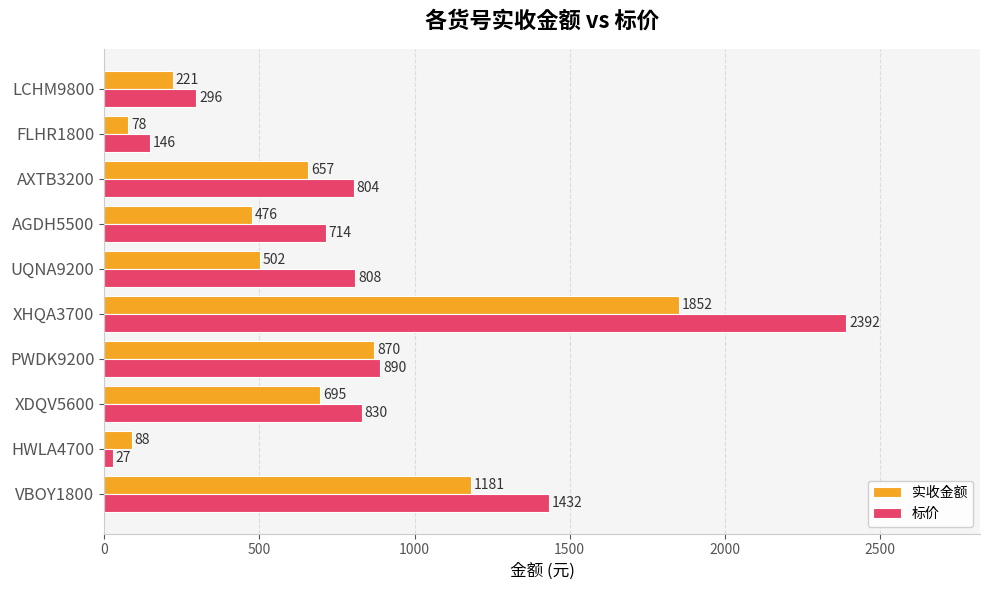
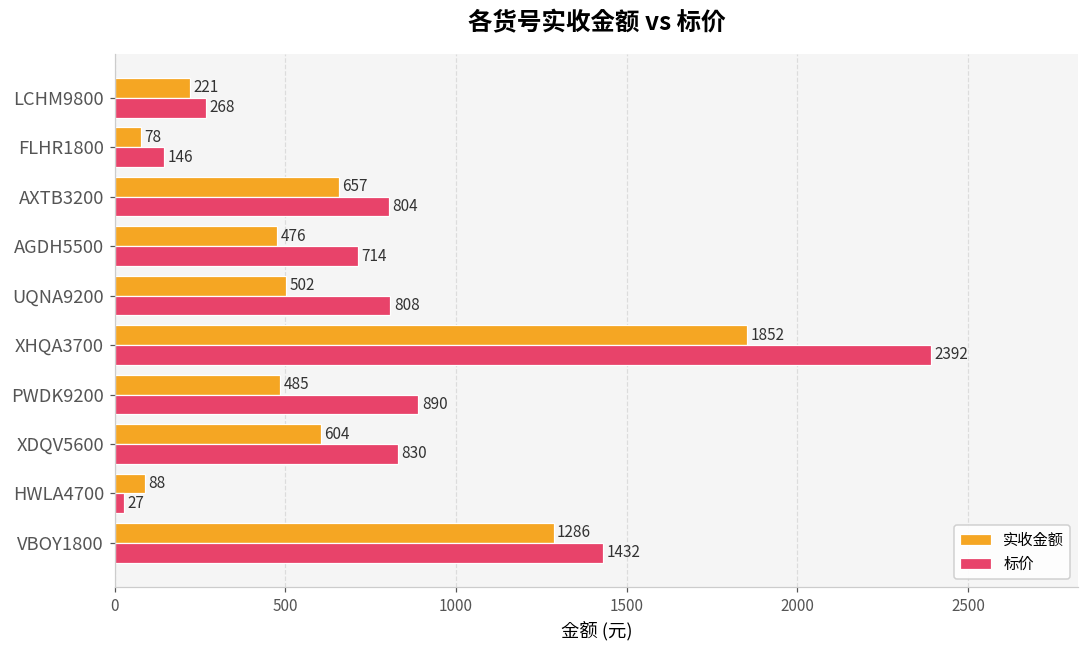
标价, LCHM9800: 296 -> 268
实收金额, PWDK9200: 870 -> 485
实收金额, XDQV5600: 695 -> 604
实收金额, VBOY1800: 1181 -> 1286
